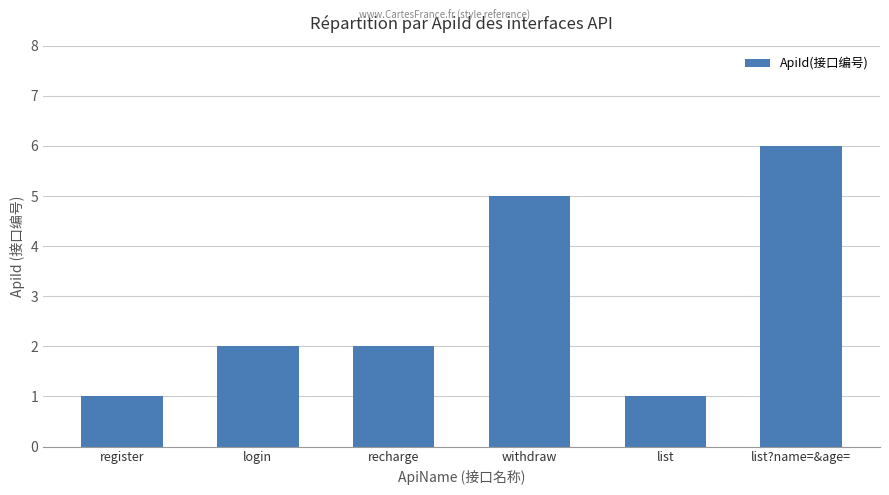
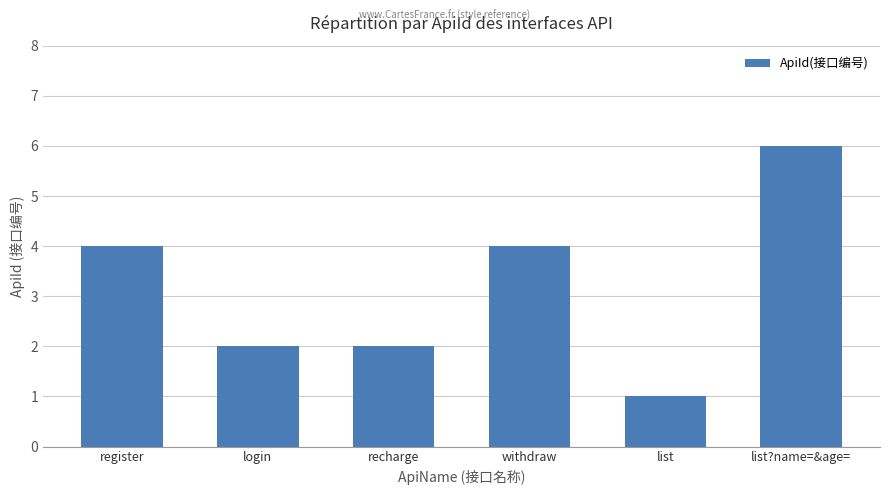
register: 1 -> 4
withdraw: 5 -> 4
